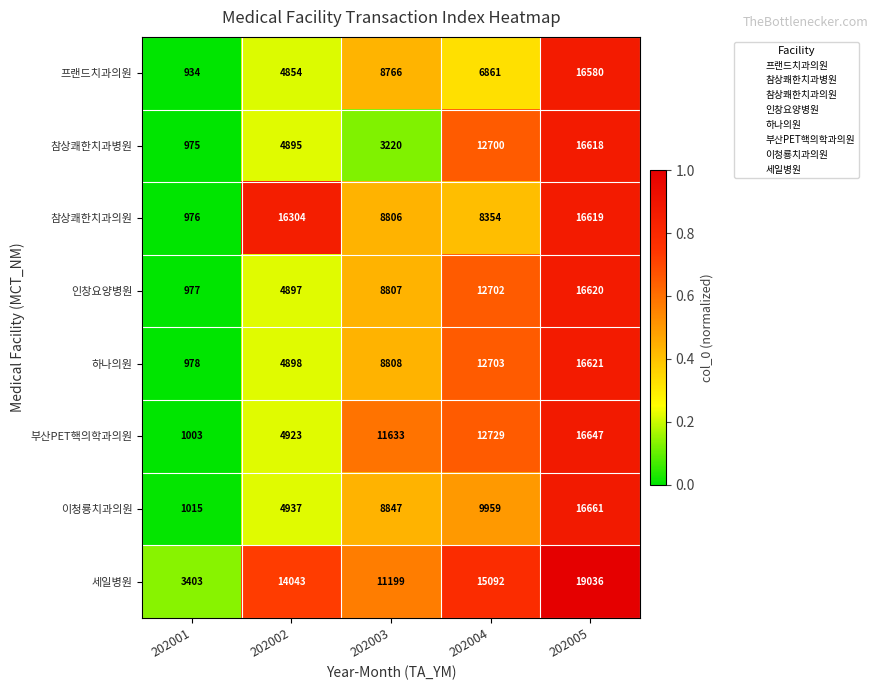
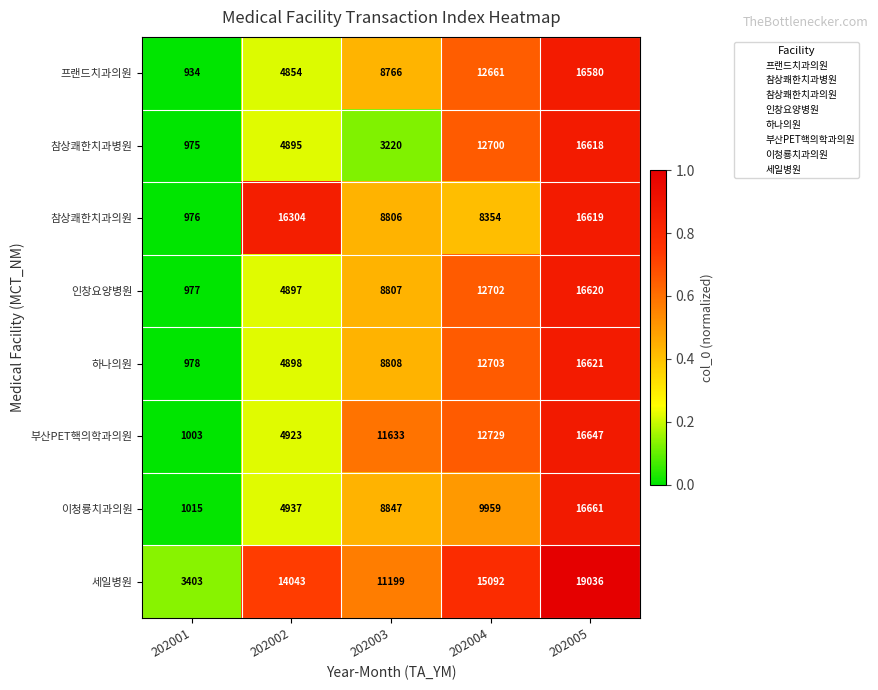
프랜드치과의원, 202004: 6861 -> 12661
